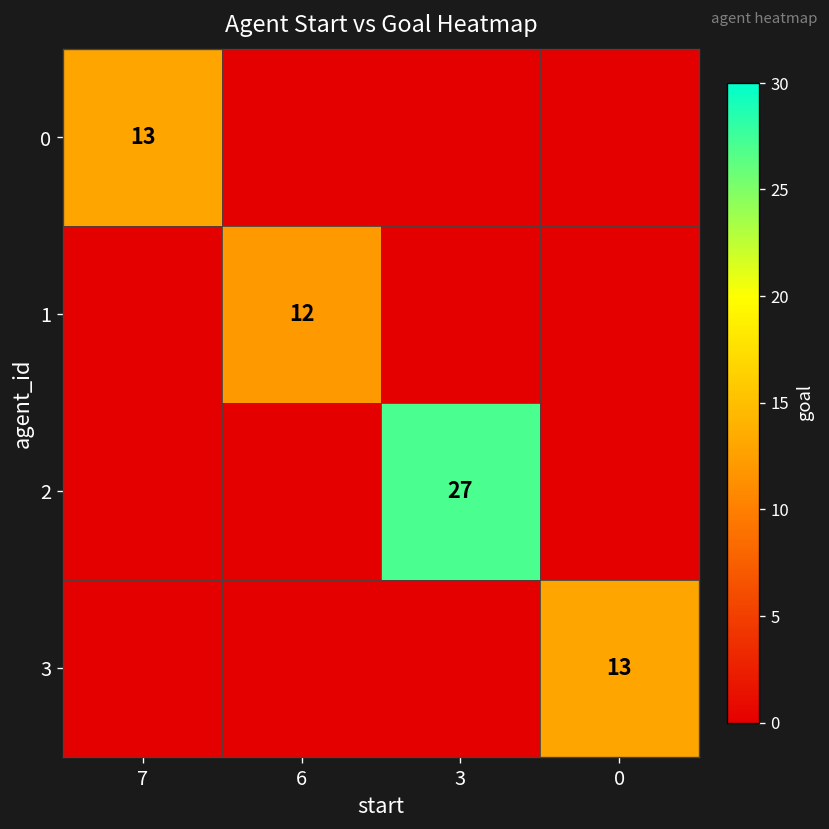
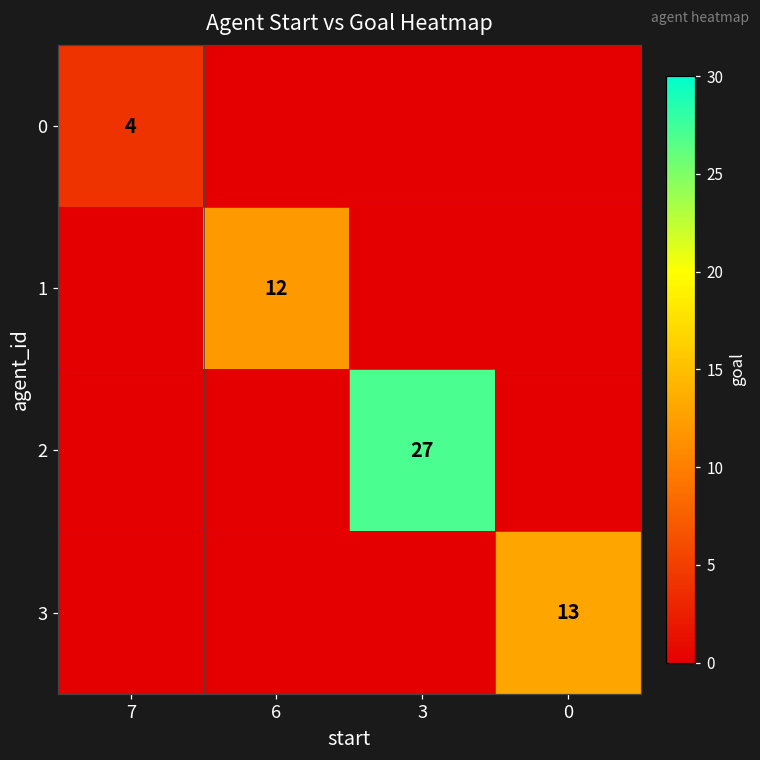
0, 7: 13 -> 4
